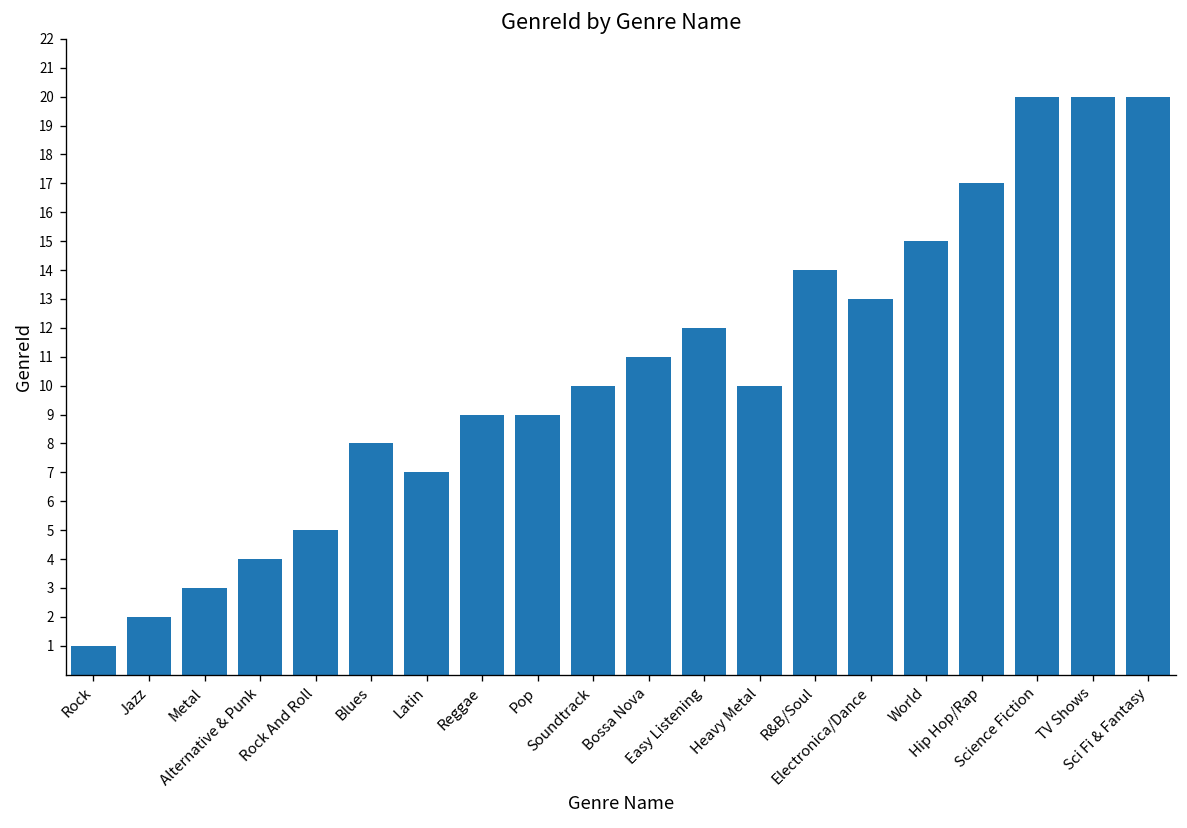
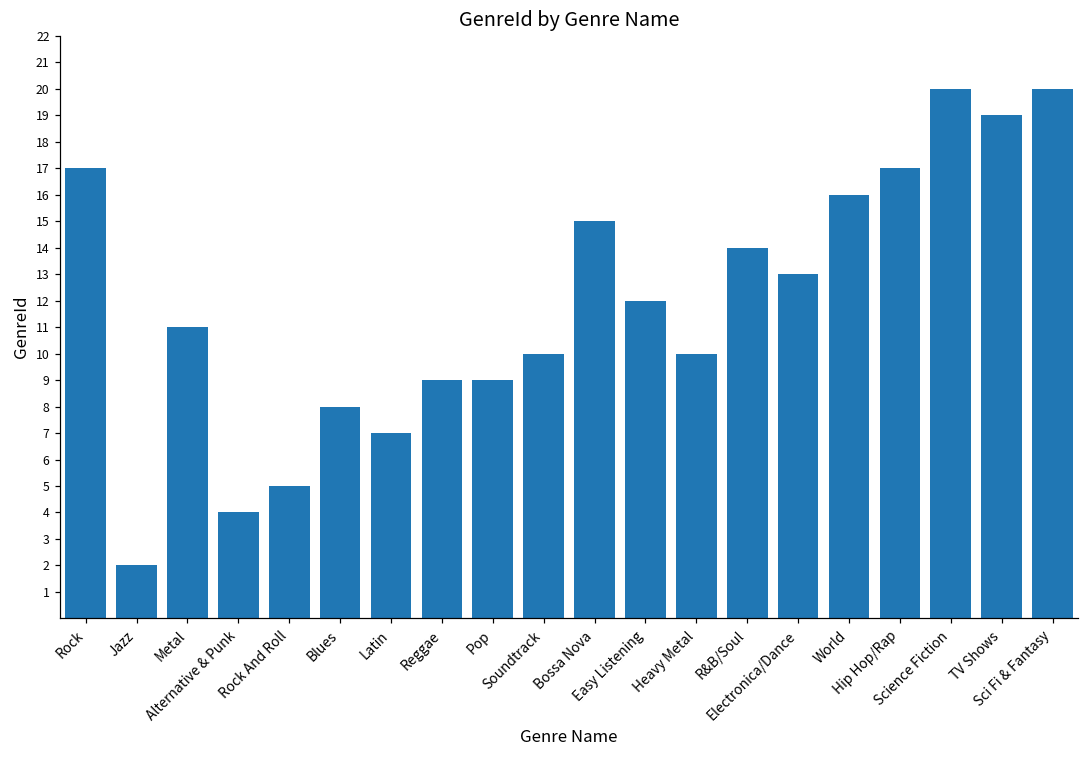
Rock: 1 -> 17
Metal: 3 -> 11
Bossa Nova: 11 -> 15
World: 15 -> 16
TV Shows: 20 -> 19
